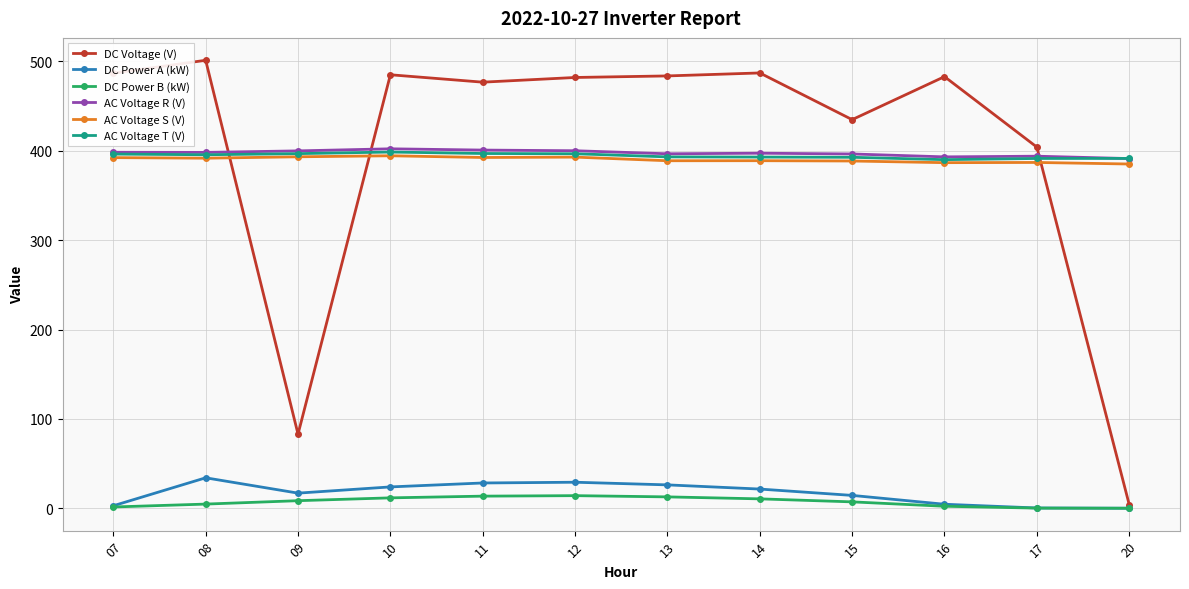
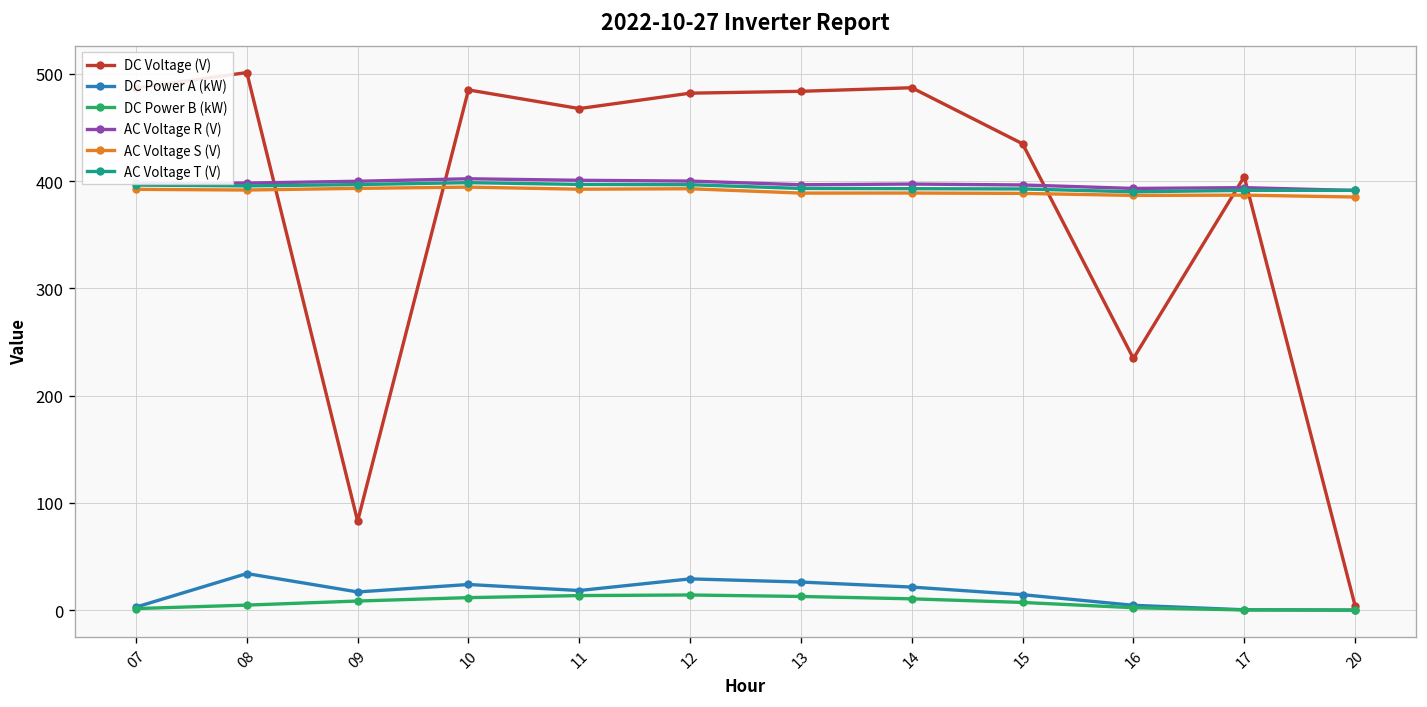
DC Voltage (V), 11: 480 -> 470
DC Power A (kW), 11: 30 -> 20
DC Voltage (V), 16: 480 -> 230
